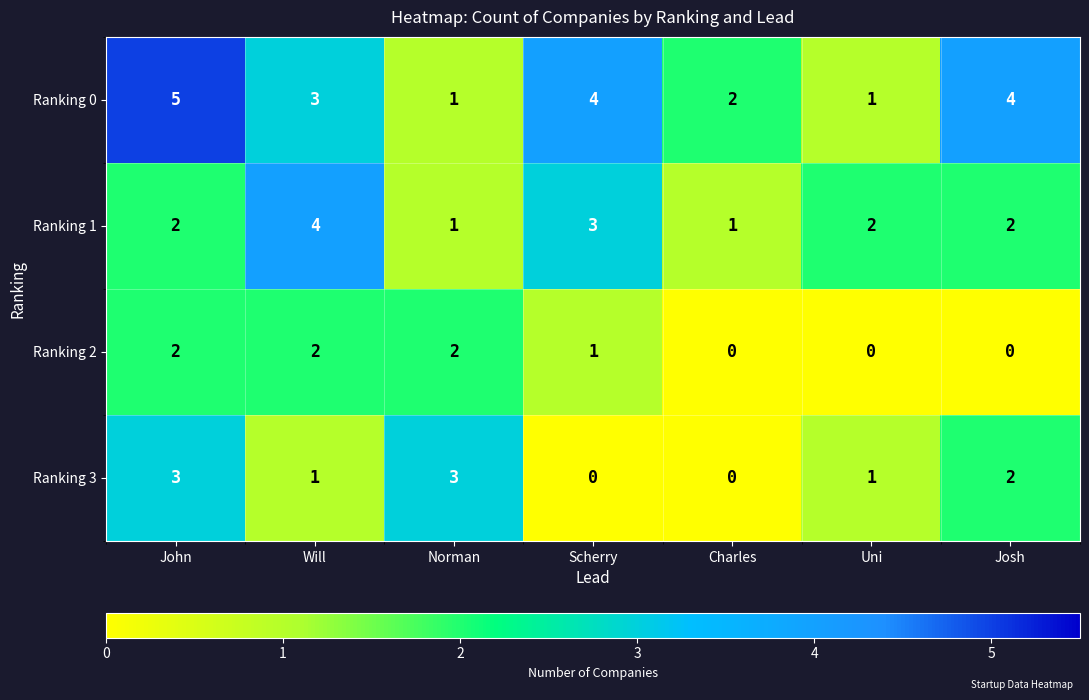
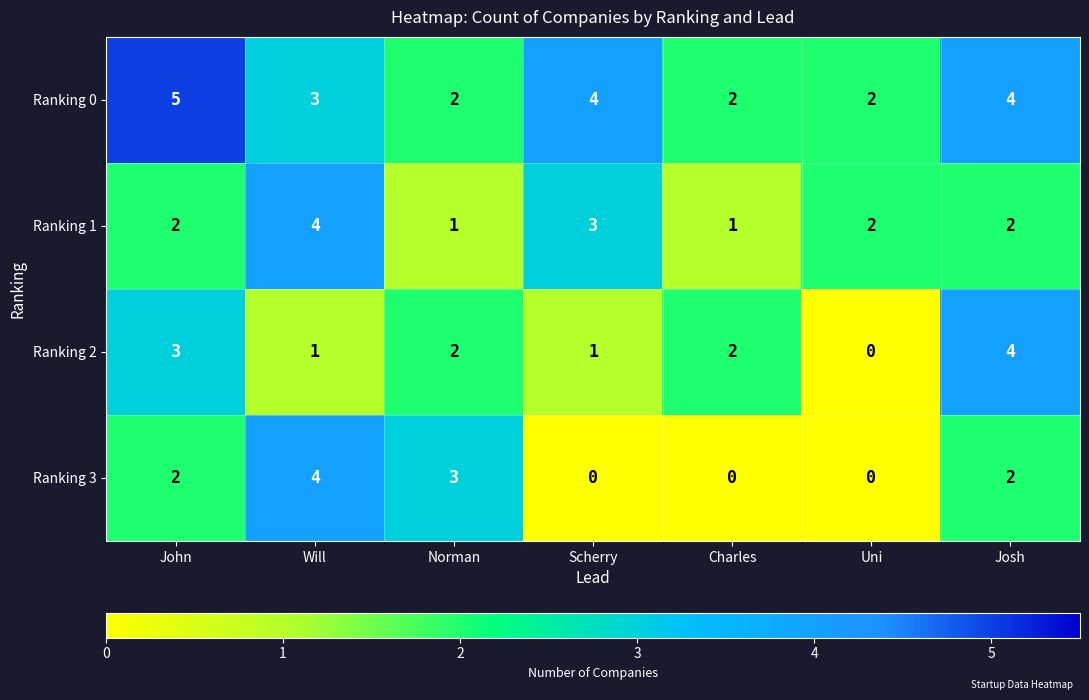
Ranking 0, Norman: 1 -> 2
Ranking 0, Uni: 1 -> 2
Ranking 2, John: 2 -> 3
Ranking 2, Will: 2 -> 1
Ranking 2, Charles: 0 -> 2
Ranking 2, Josh: 0 -> 4
Ranking 3, John: 3 -> 2
Ranking 3, Will: 1 -> 4
Ranking 3, Uni: 1 -> 0
